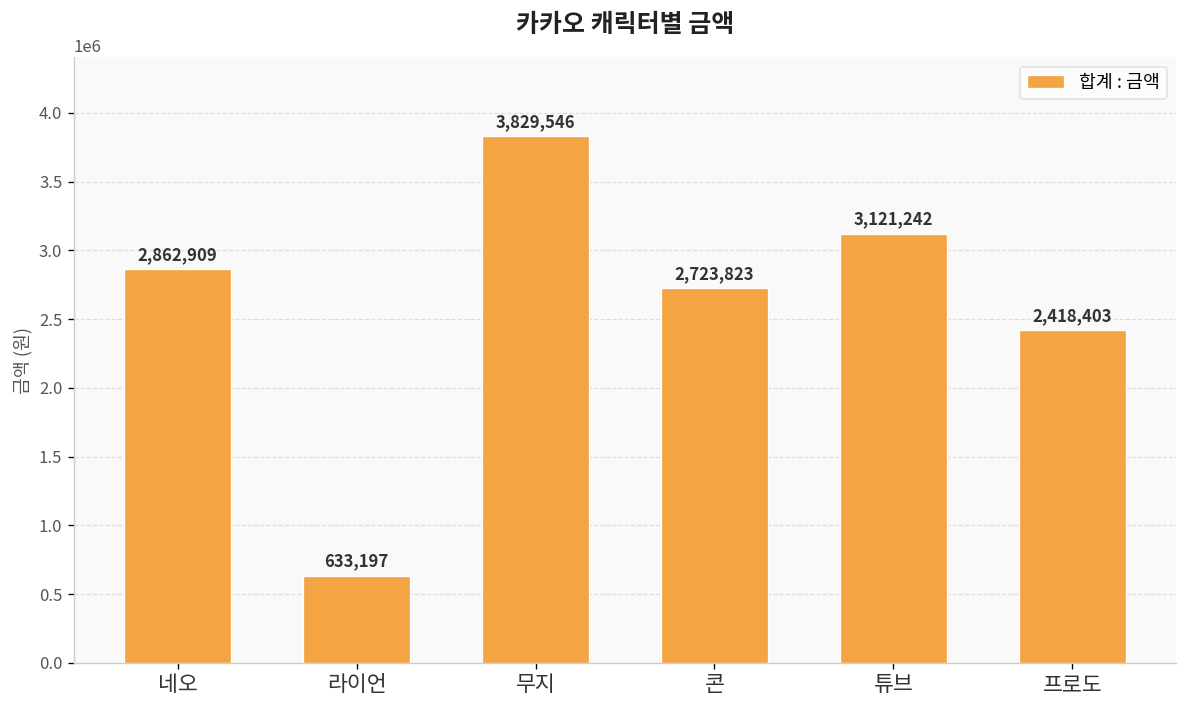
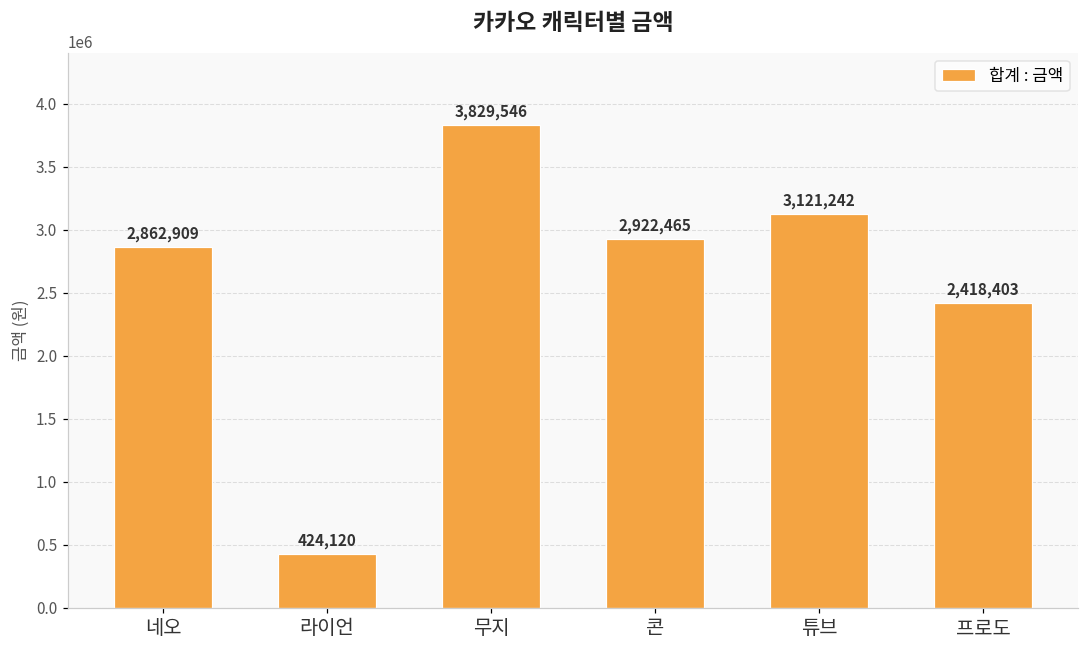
라이언: 633,197 -> 424,120
콘: 2,723,823 -> 2,922,465
